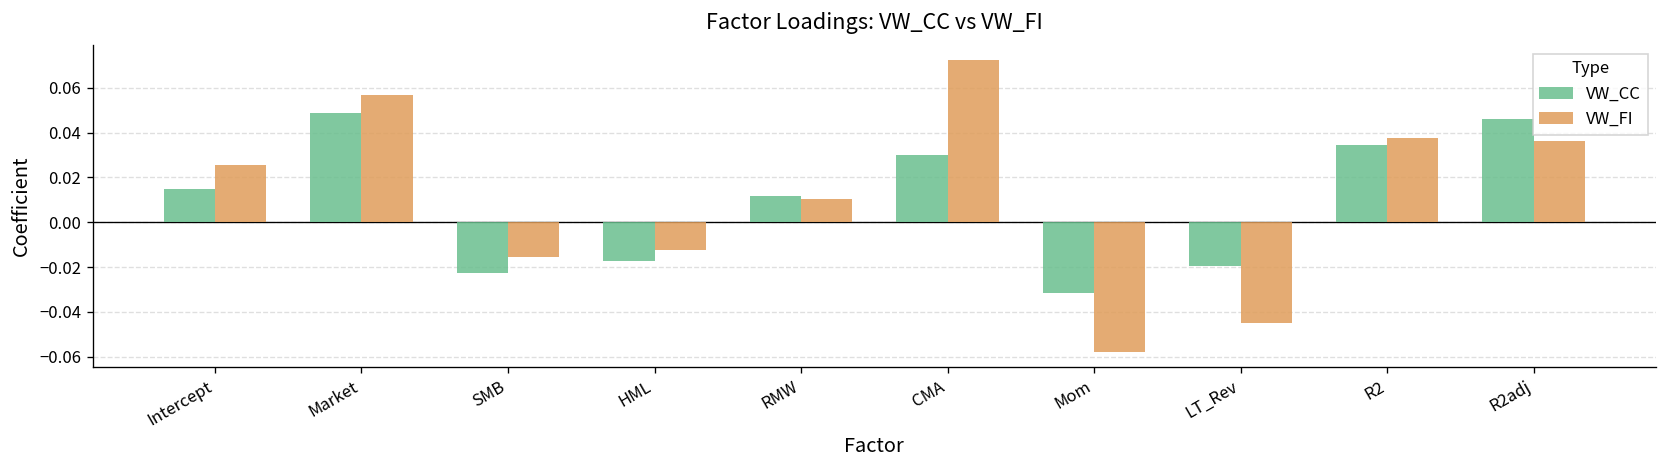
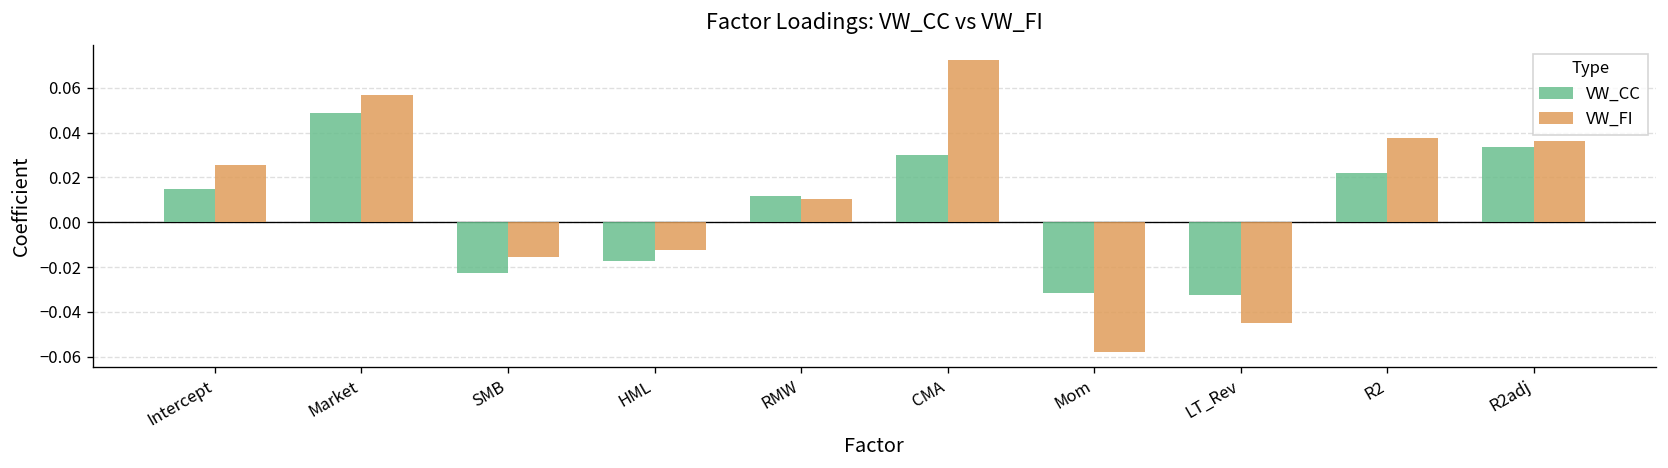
VW_CC, LT_Rev: -0.019 -> -0.033
VW_CC, R2: 0.035 -> 0.022
VW_CC, R2adj: 0.046 -> 0.033
